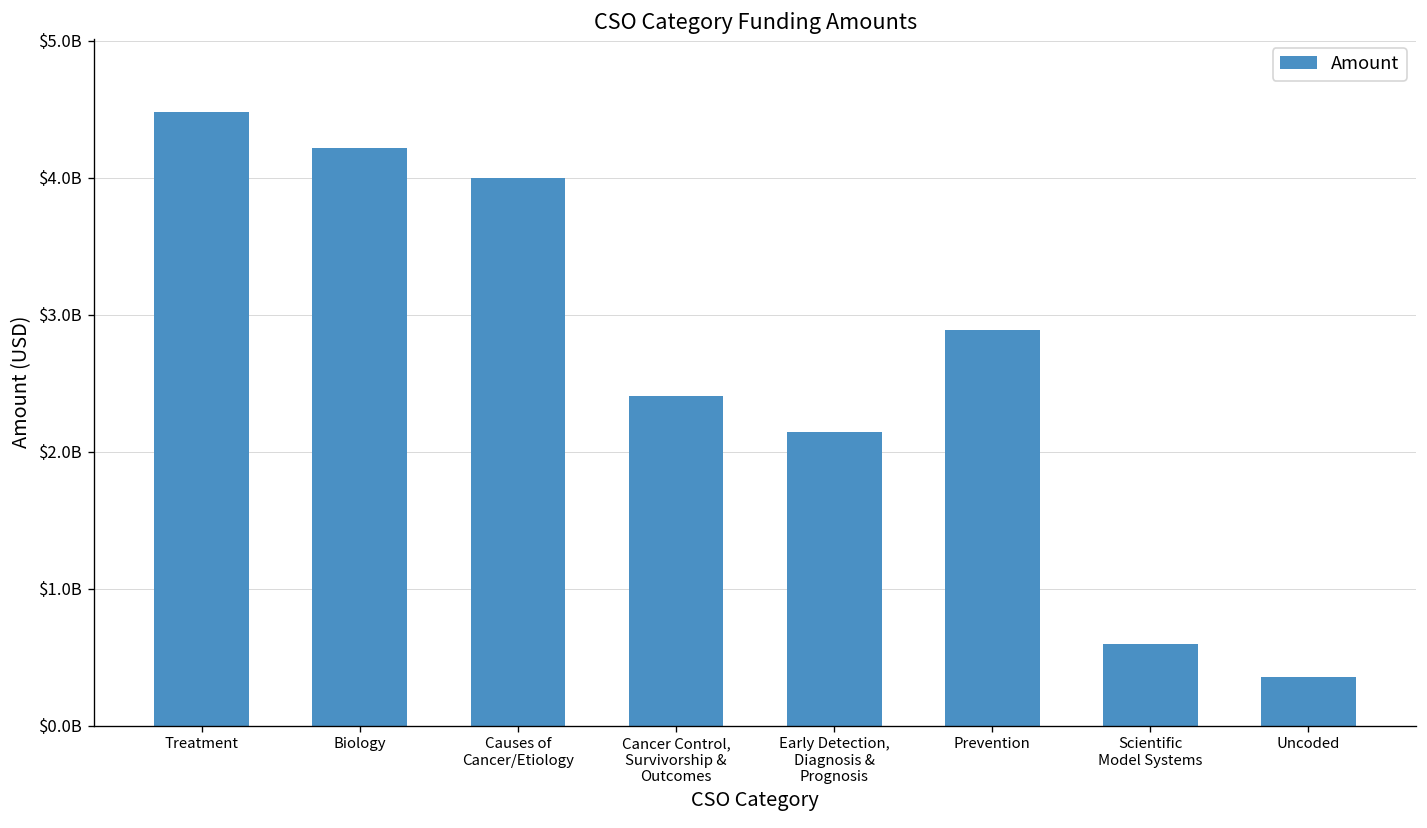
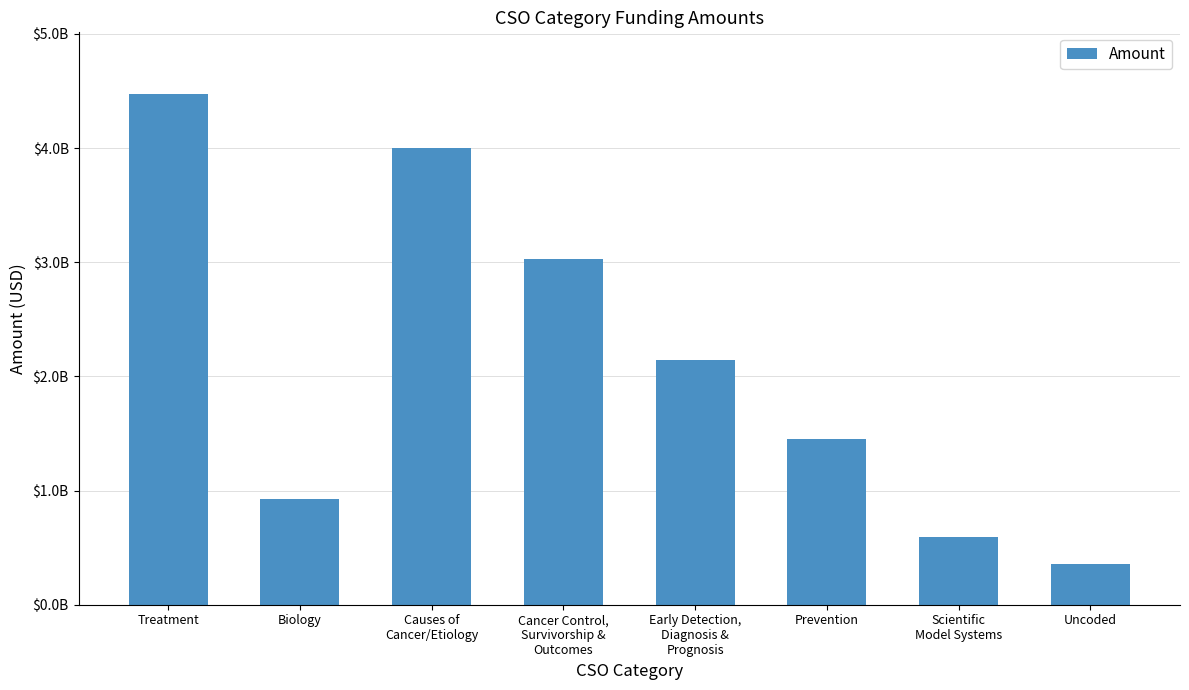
Biology: $4220000000 -> $930000000
Cancer Control, Survivorship & Outcomes: $2410000000 -> $3030000000
Prevention: $2890000000 -> $1450000000
